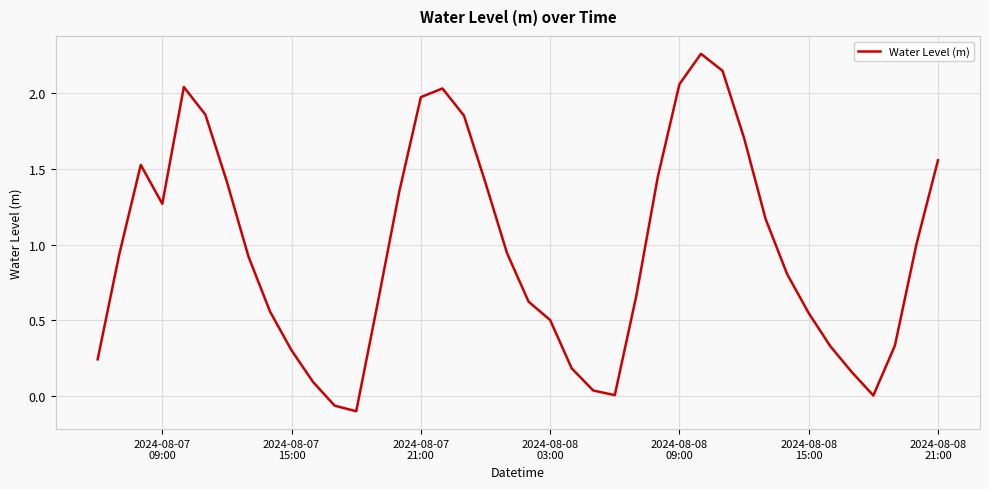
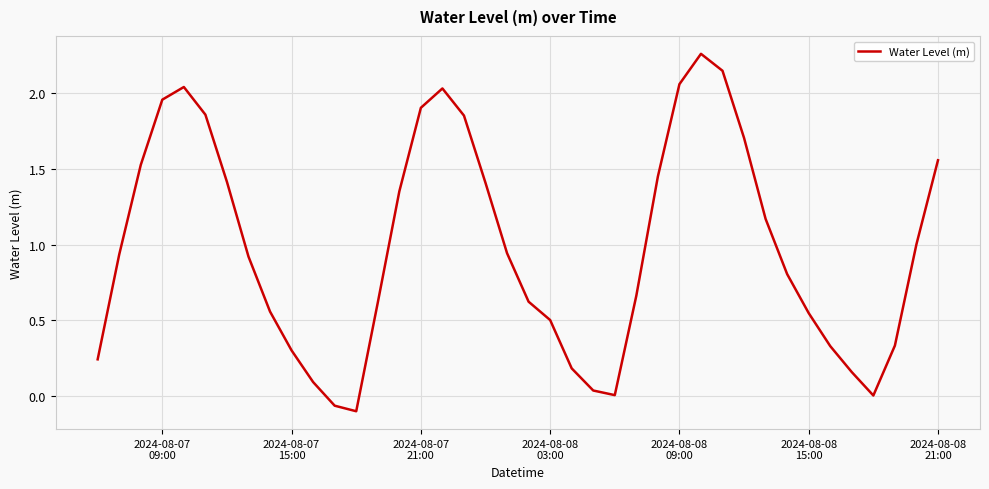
2024-08-07 09:00: 1.27 -> 1.96
2024-08-07 21:00: 1.97 -> 1.90
